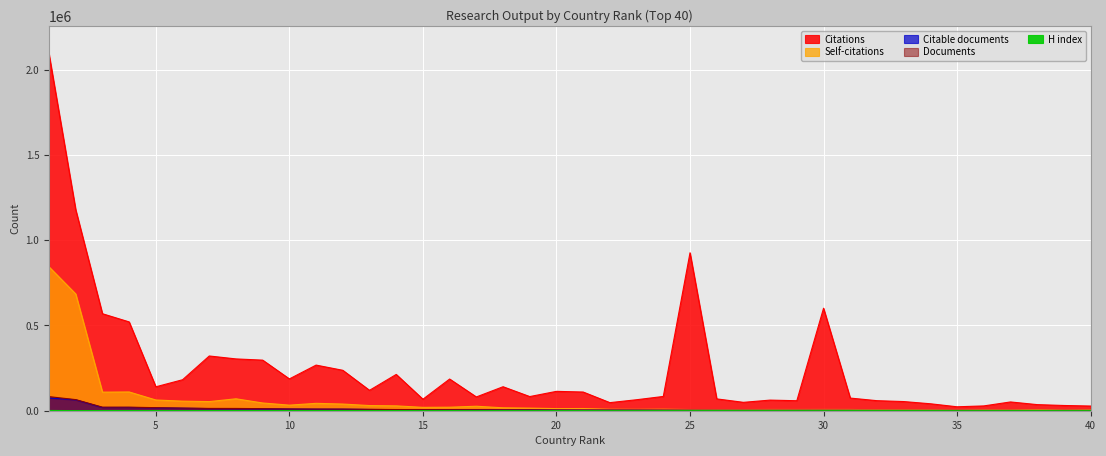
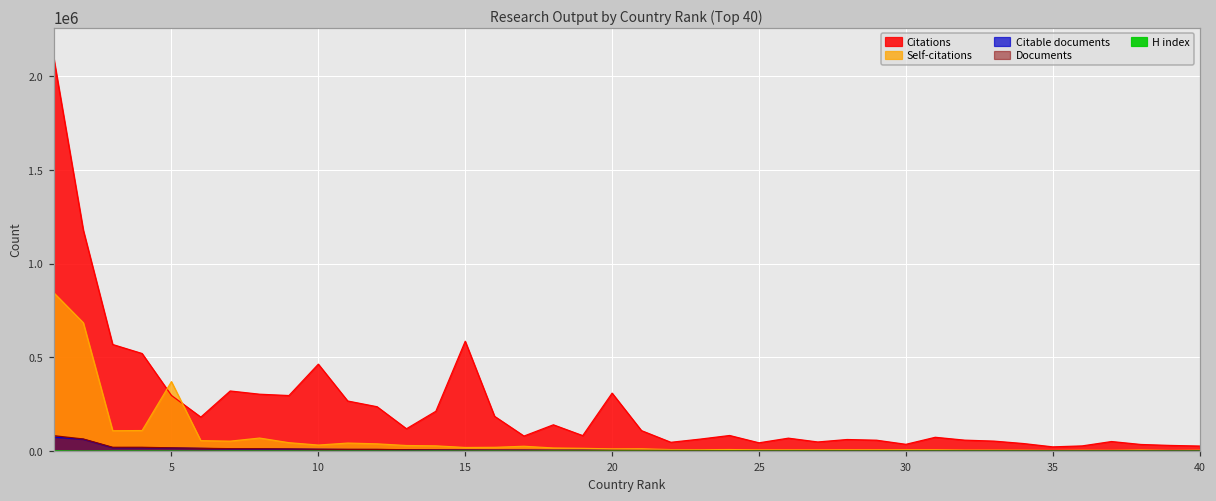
Citations, 5: 140000 -> 300000
Self-citations, 5: 60000 -> 370000
Citations, 10: 190000 -> 460000
Citations, 15: 70000 -> 590000
Citations, 20: 110000 -> 310000
Citations, 25: 930000 -> 40000
Citations, 30: 600000 -> 40000
